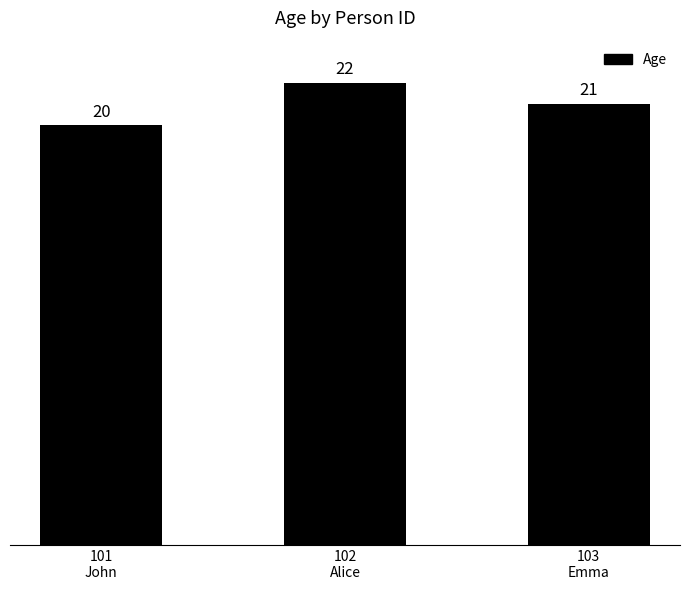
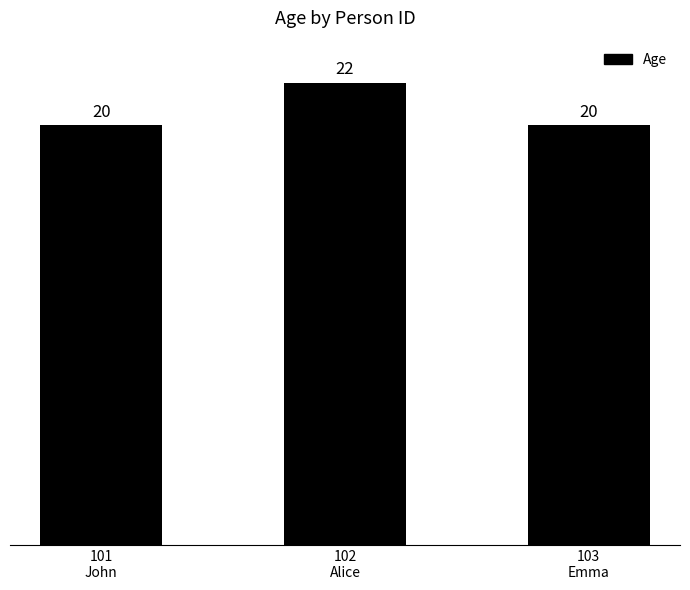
103 Emma: 21 -> 20
